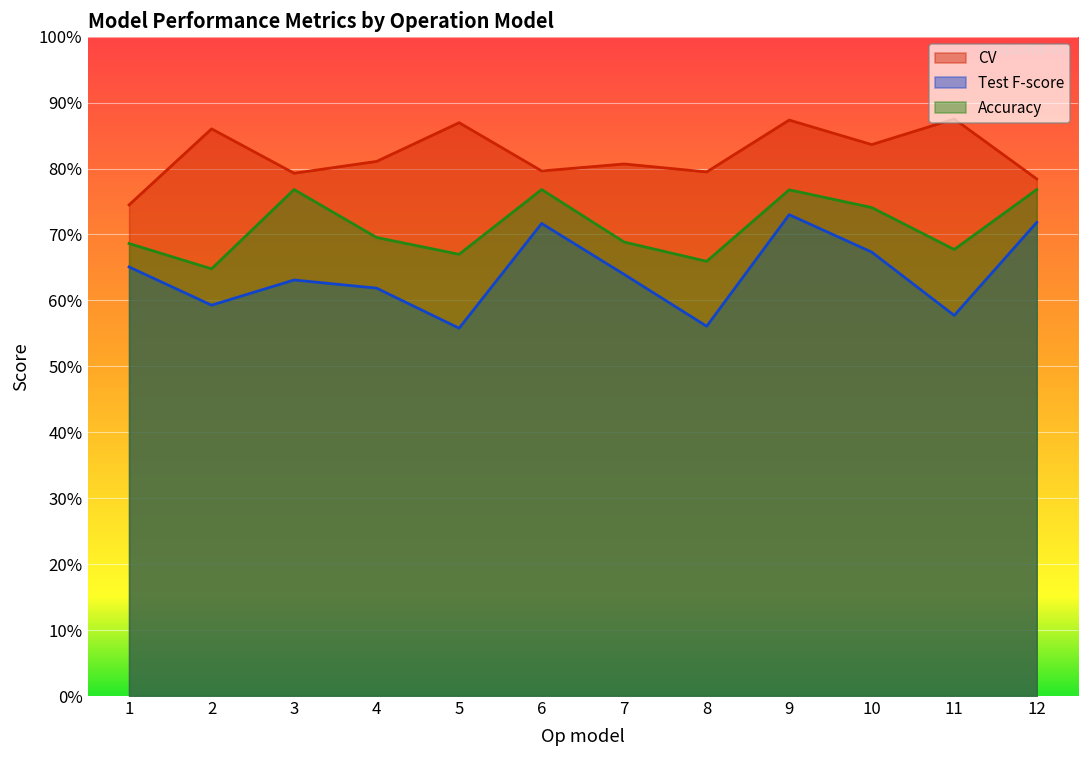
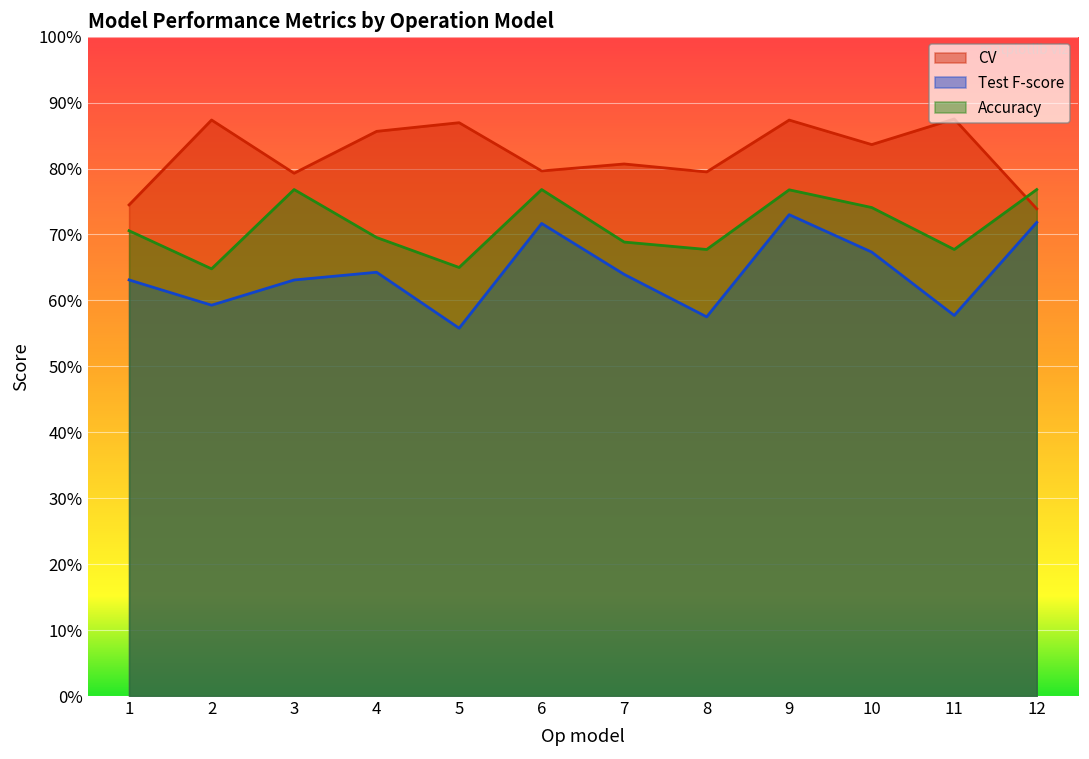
Test F-score, 1: 65% -> 63%
Accuracy, 1: 69% -> 71%
CV, 2: 86% -> 87%
CV, 4: 81% -> 86%
Test F-score, 4: 62% -> 64%
Accuracy, 5: 67% -> 65%
Test F-score, 8: 56% -> 58%
Accuracy, 8: 66% -> 68%
CV, 12: 78% -> 74%
